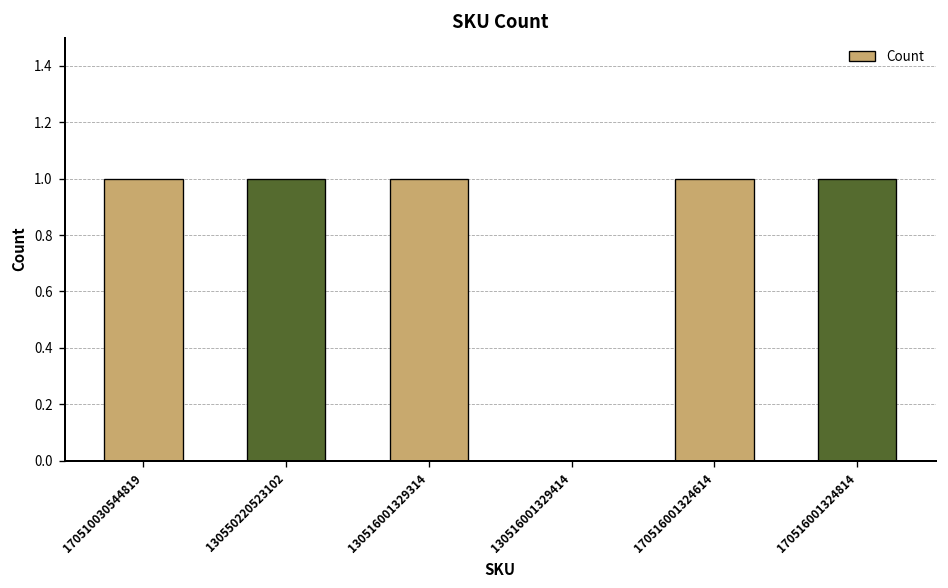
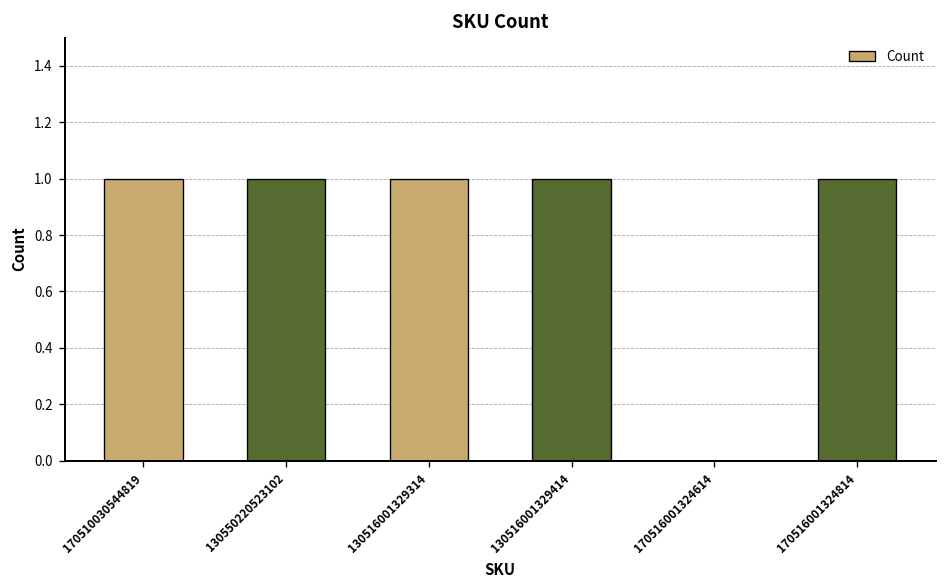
130516001329414: 0 -> 1
170516001324614: 1 -> 0
